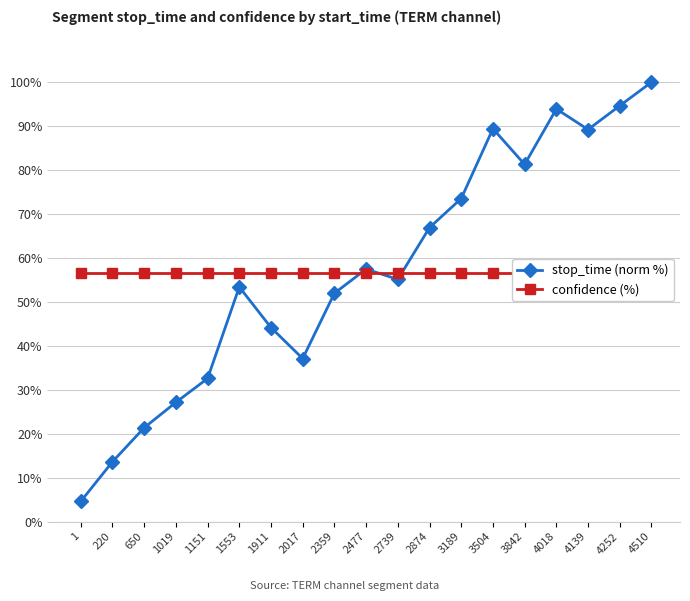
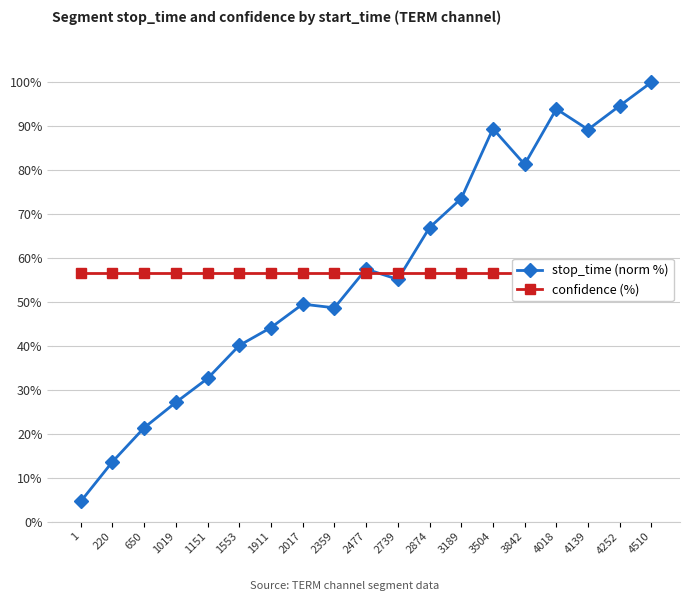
stop_time (norm %), 1553: 53% -> 40%
stop_time (norm %), 2017: 37% -> 49%
stop_time (norm %), 2359: 52% -> 49%
